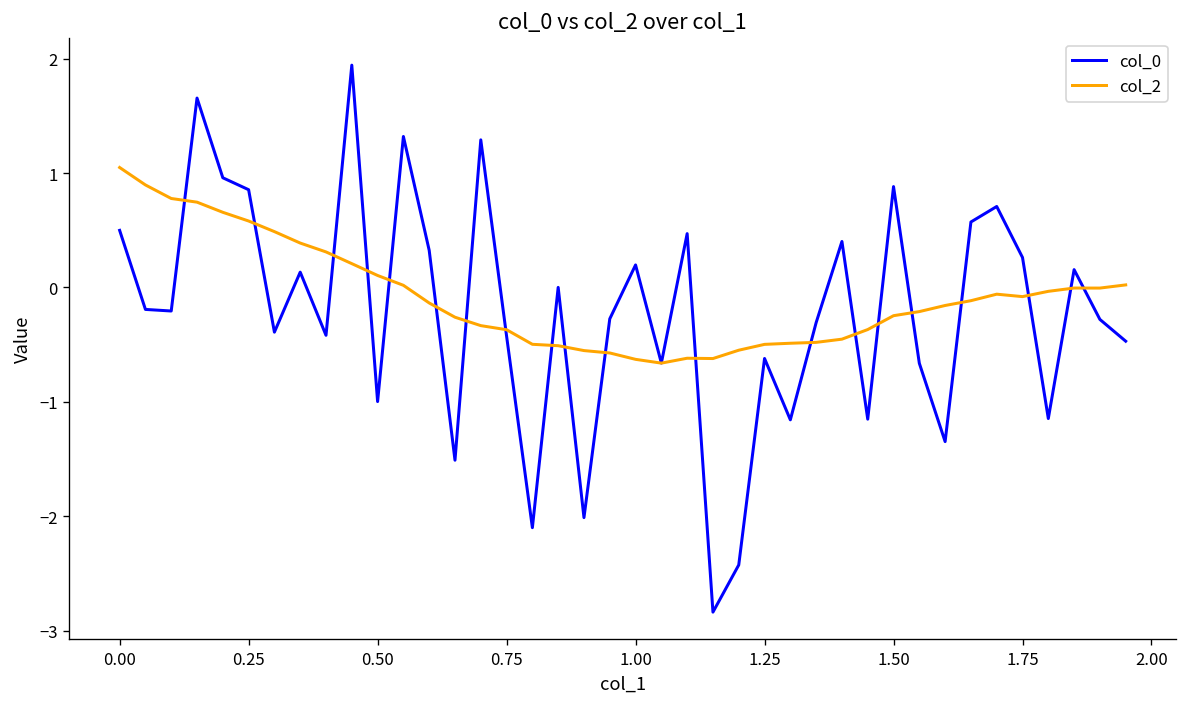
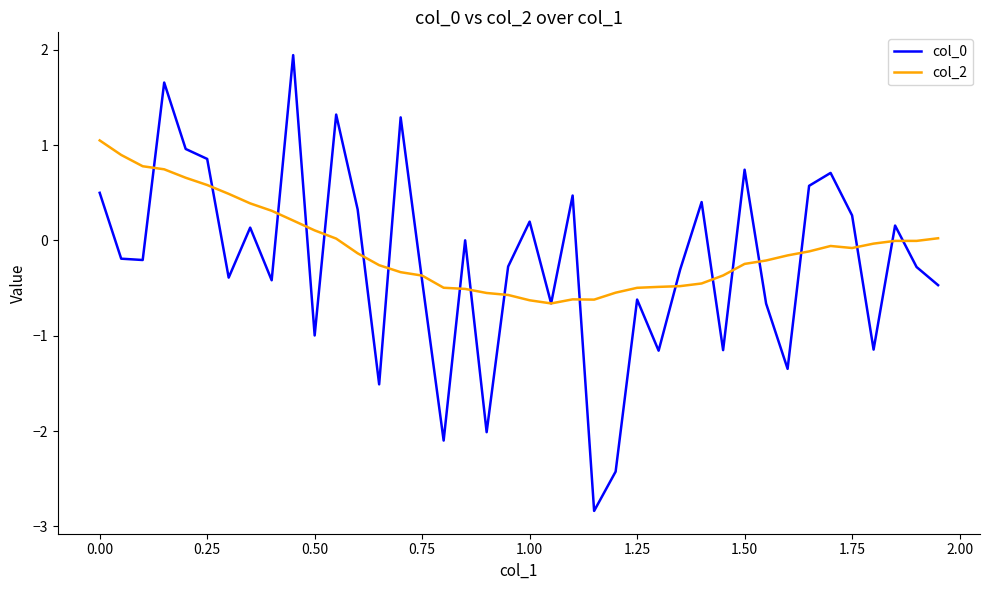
col_0, 1.50: 0.9 -> 0.7
